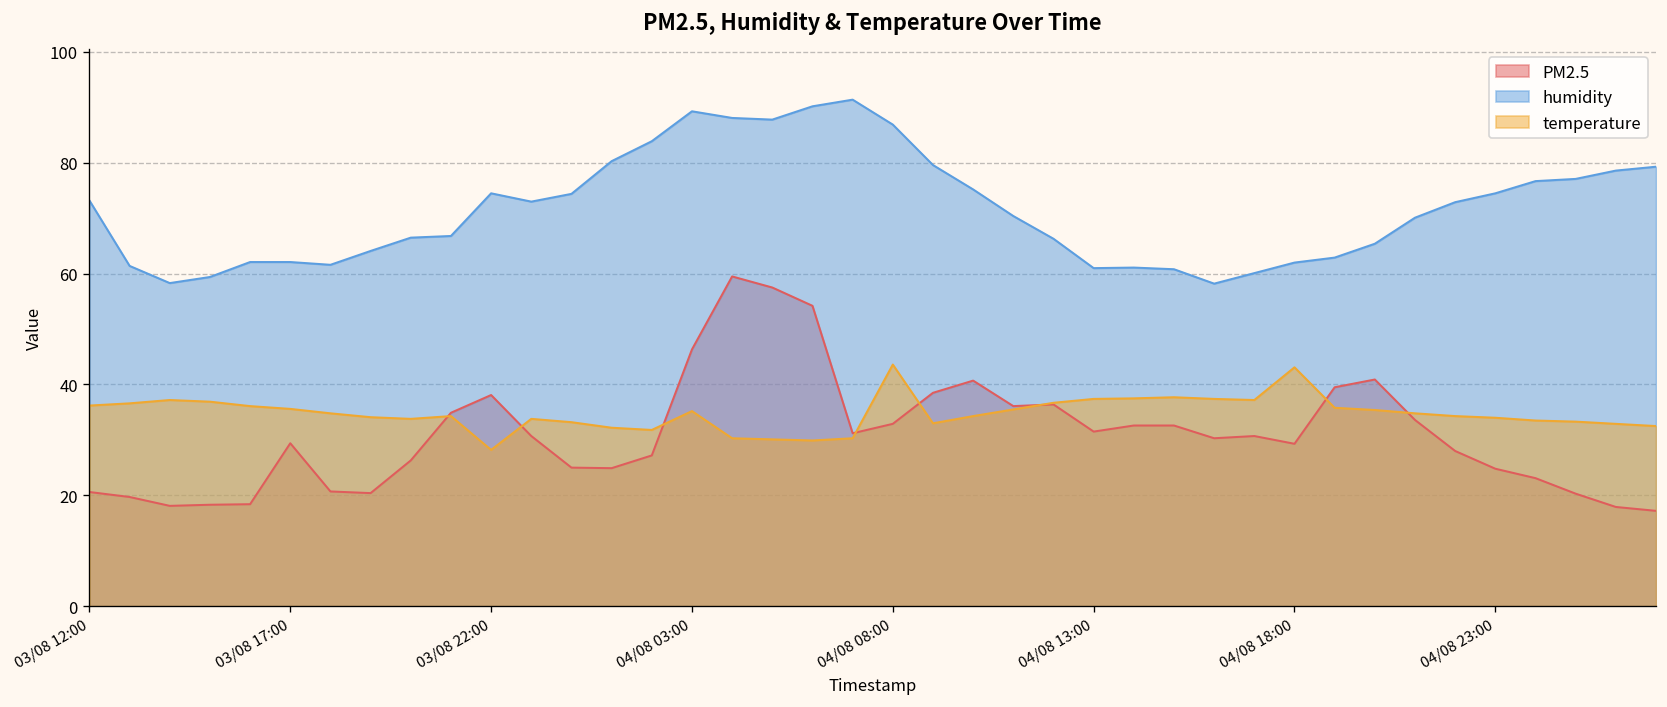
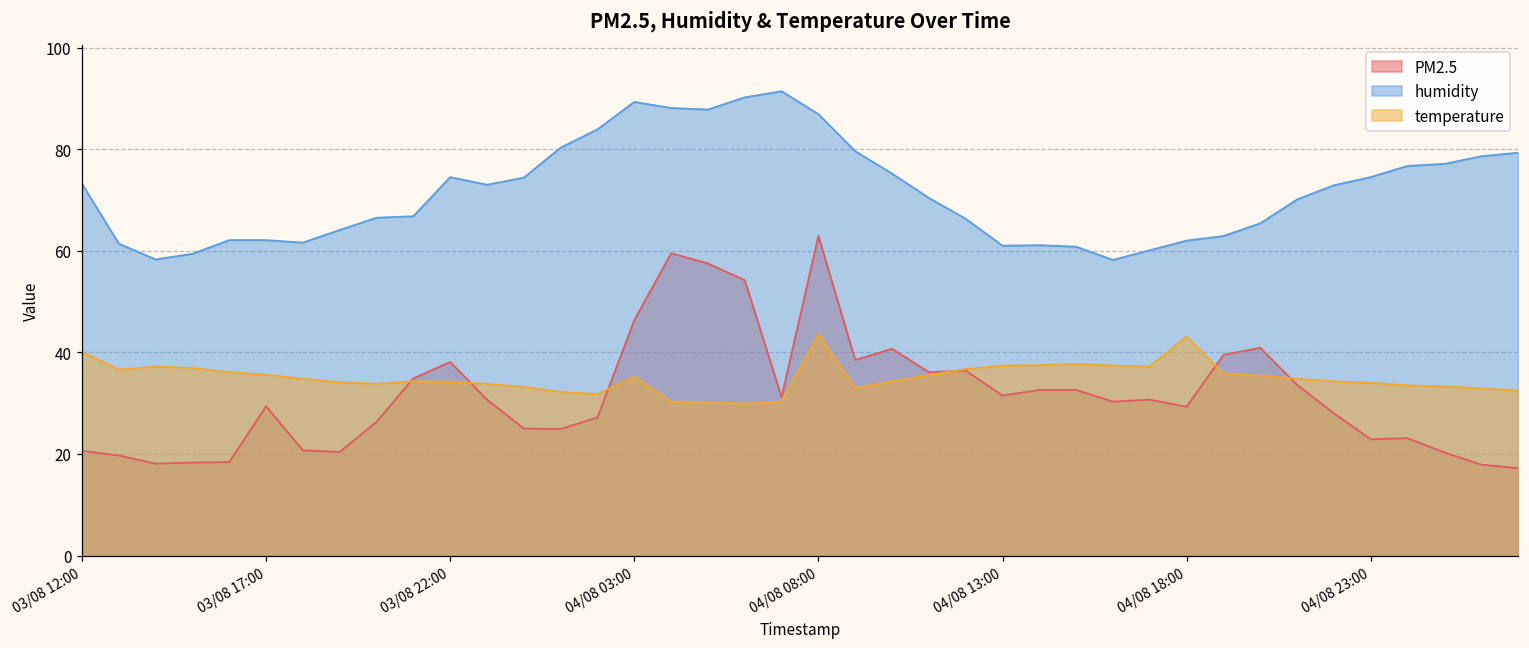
temperature, 03/08 12:00: 36 -> 40
temperature, 03/08 22:00: 28 -> 34
PM2.5, 04/08 08:00: 33 -> 63
PM2.5, 04/08 23:00: 25 -> 23
